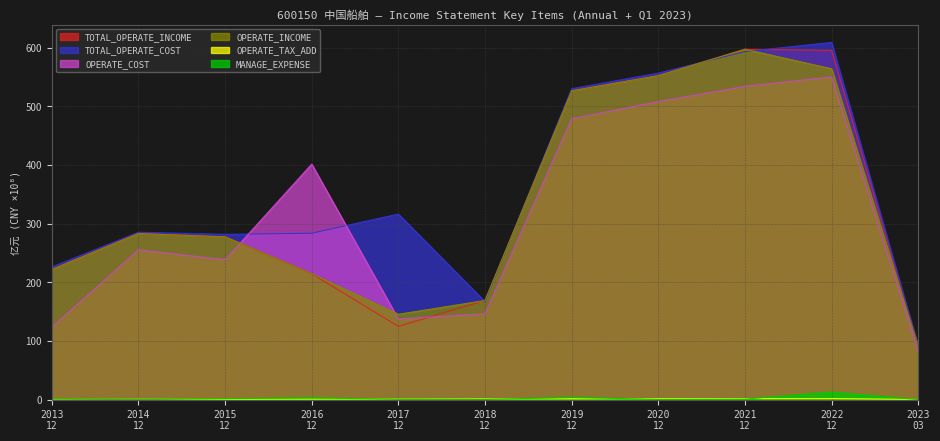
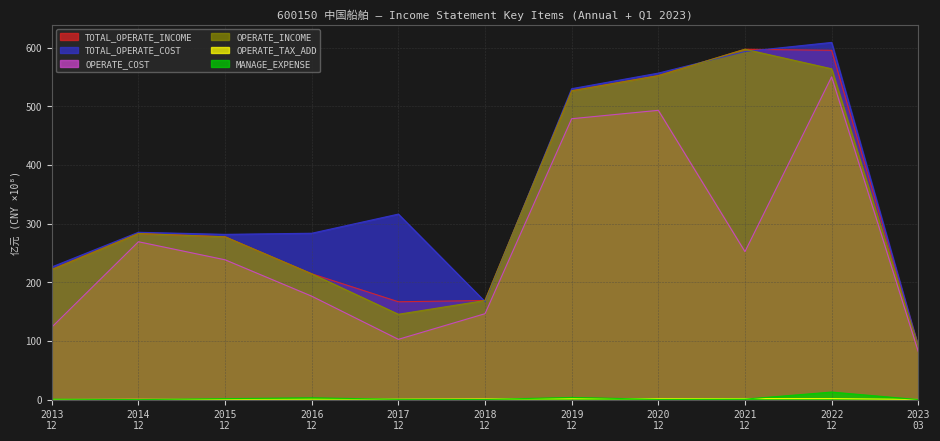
OPERATE_COST, 2014 12: 260 -> 270
OPERATE_COST, 2016 12: 400 -> 180
TOTAL_OPERATE_INCOME, 2017 12: 120 -> 170
OPERATE_COST, 2017 12: 140 -> 100
OPERATE_COST, 2020 12: 510 -> 490
OPERATE_COST, 2021 12: 530 -> 250
